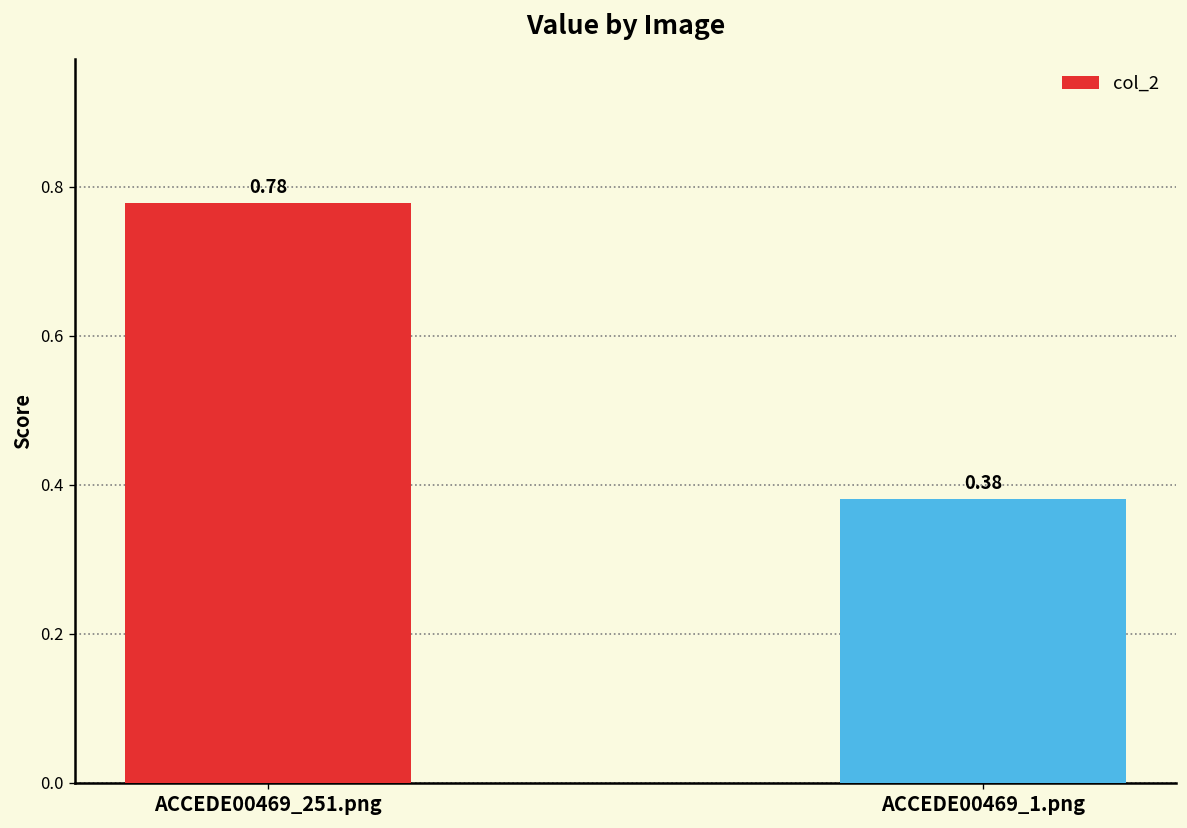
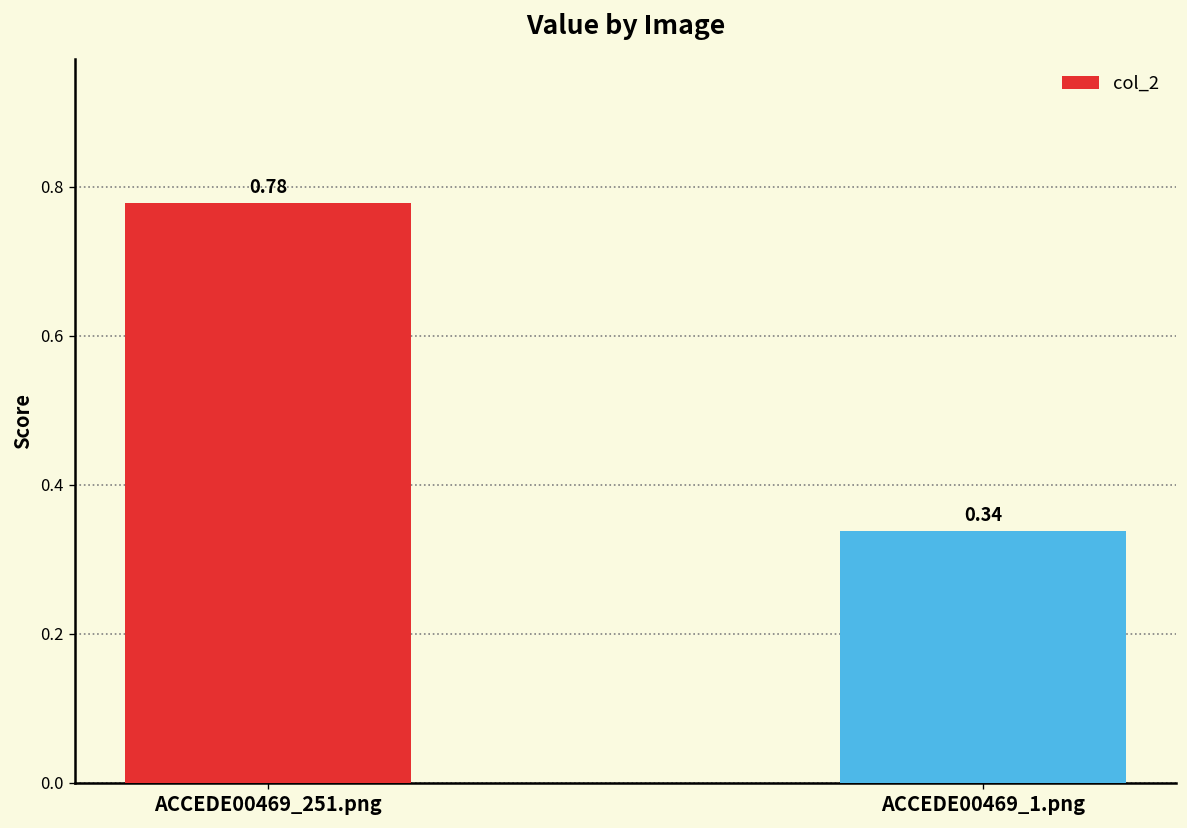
ACCEDE00469_1.png: 0.38 -> 0.34
